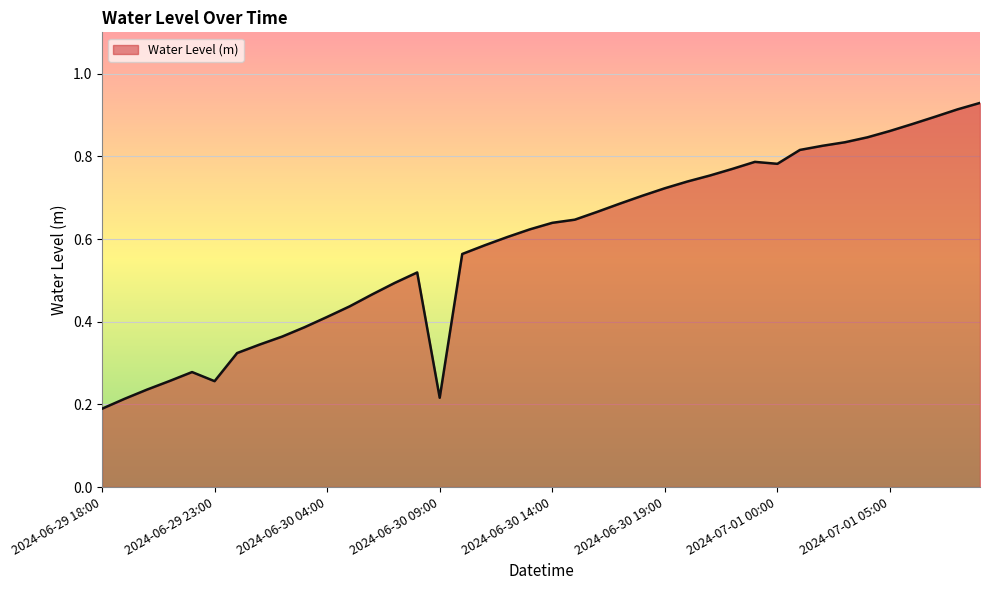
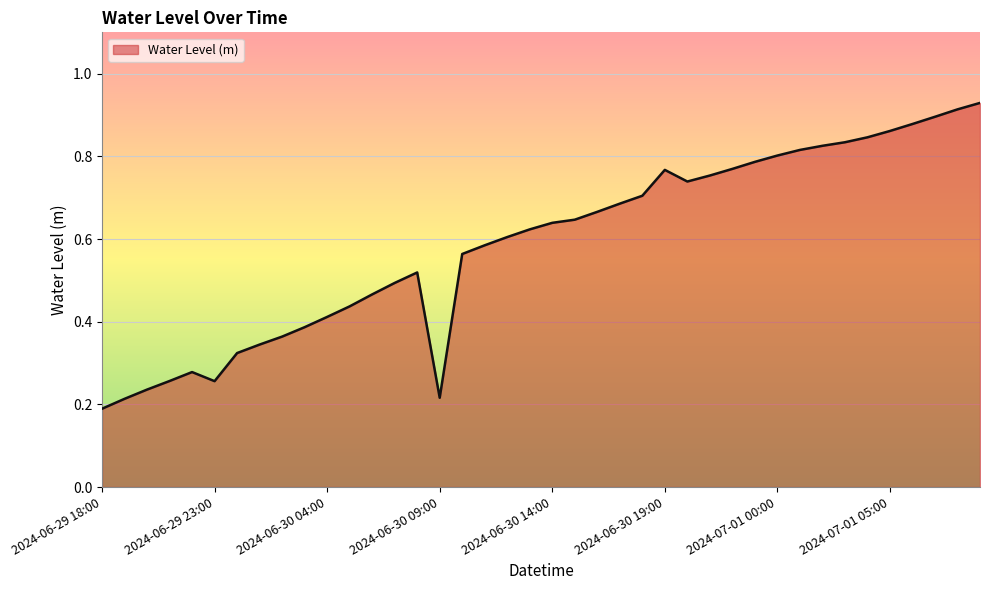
2024-06-30 19:00: 0.72 -> 0.77
2024-07-01 00:00: 0.78 -> 0.80
